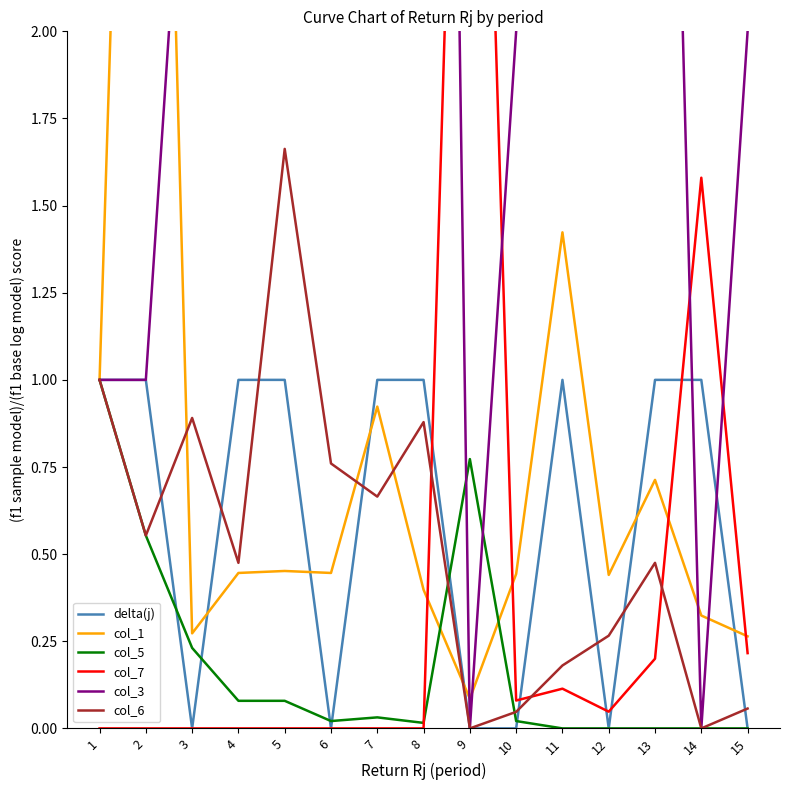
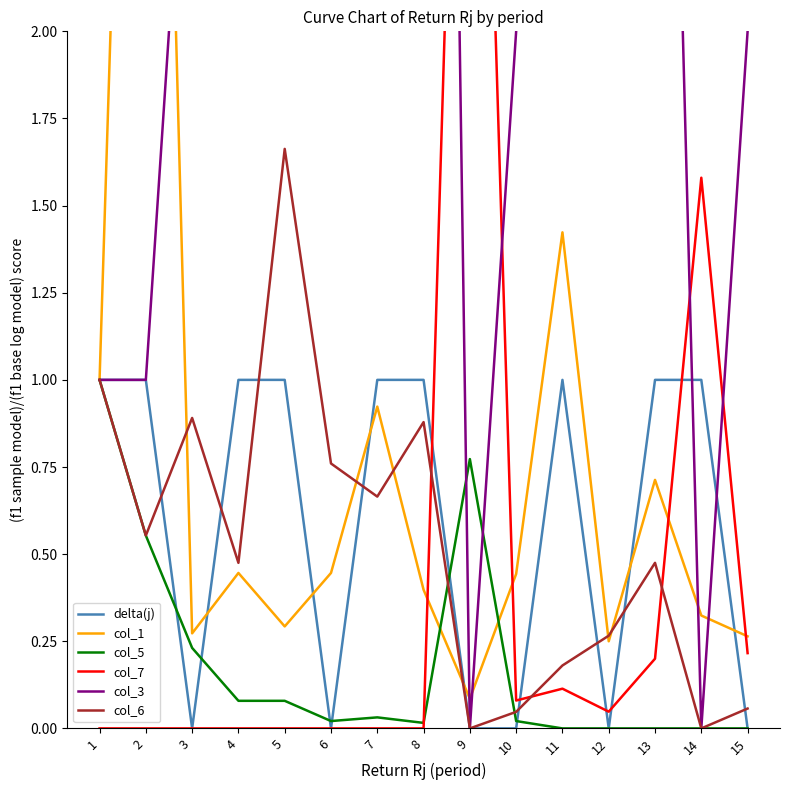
col_1, 5: 0.45 -> 0.29
col_1, 12: 0.44 -> 0.25
